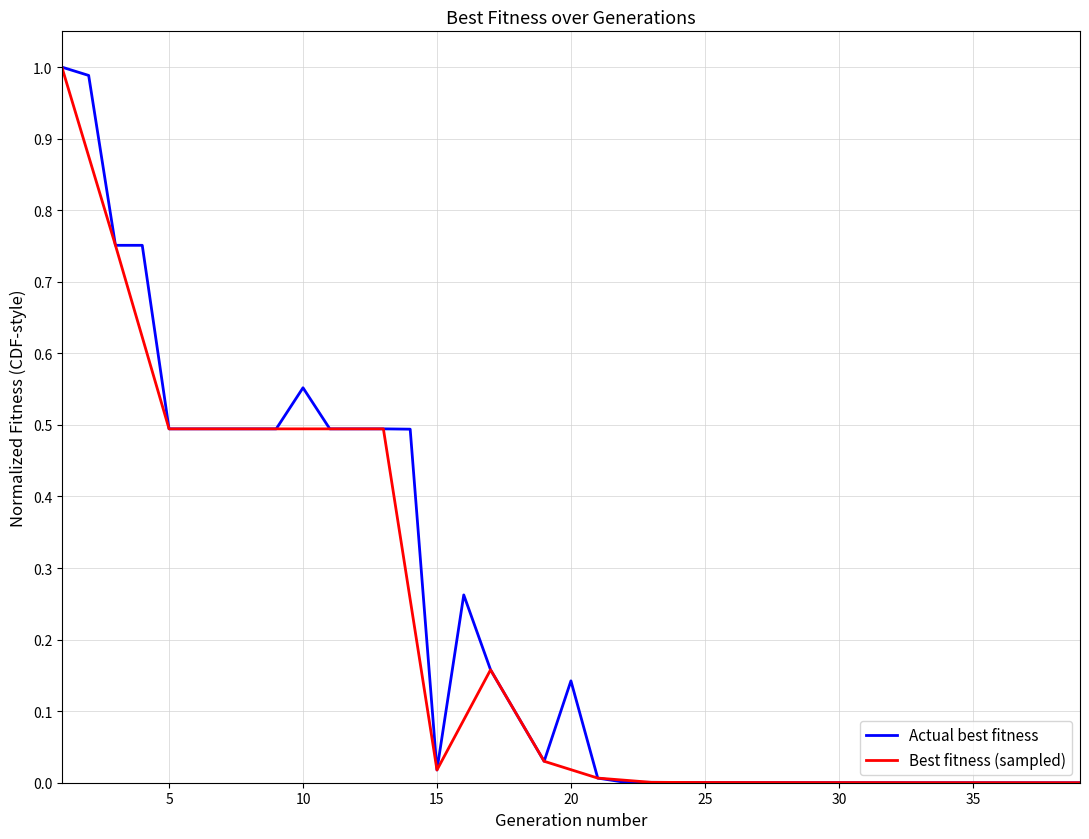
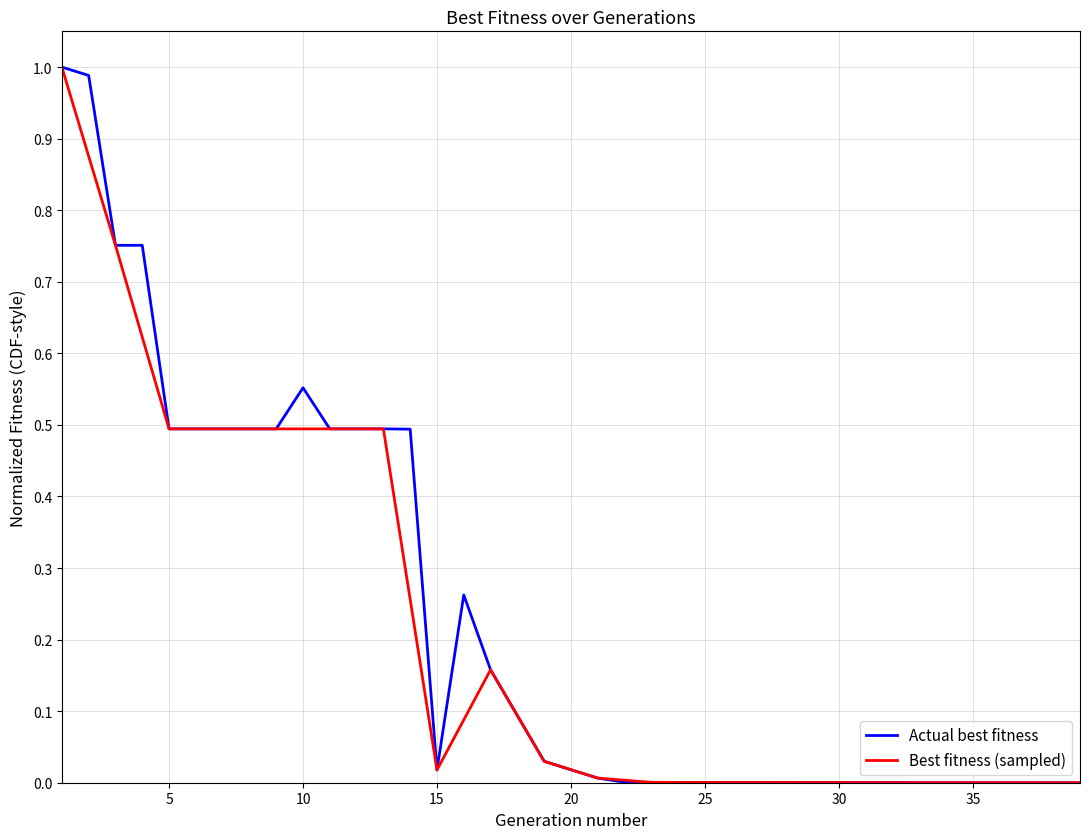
Actual best fitness, 20: 0.14 -> 0.02
